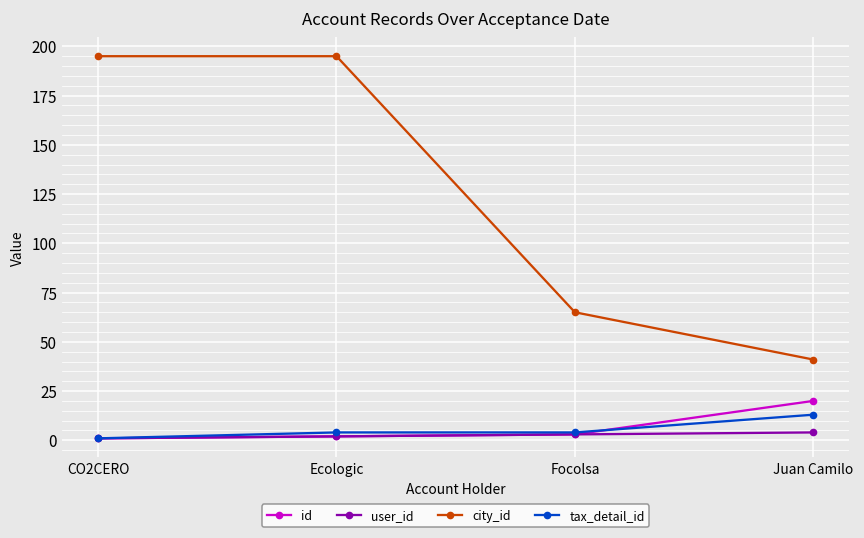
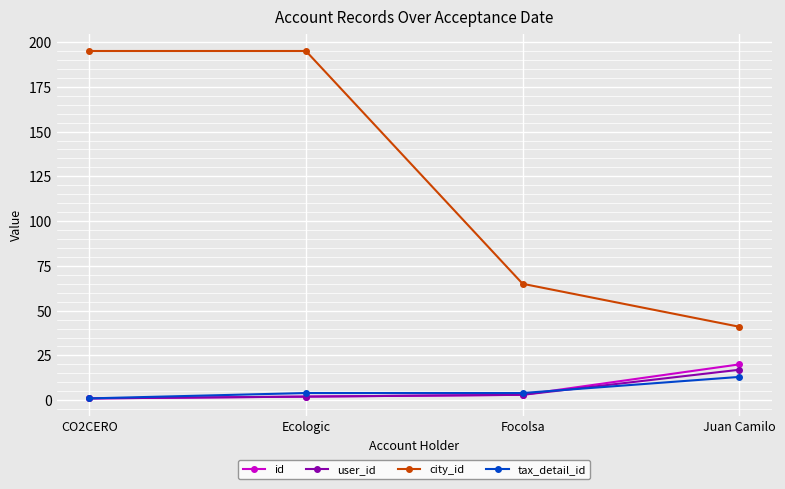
user_id, Juan Camilo: 4 -> 17
